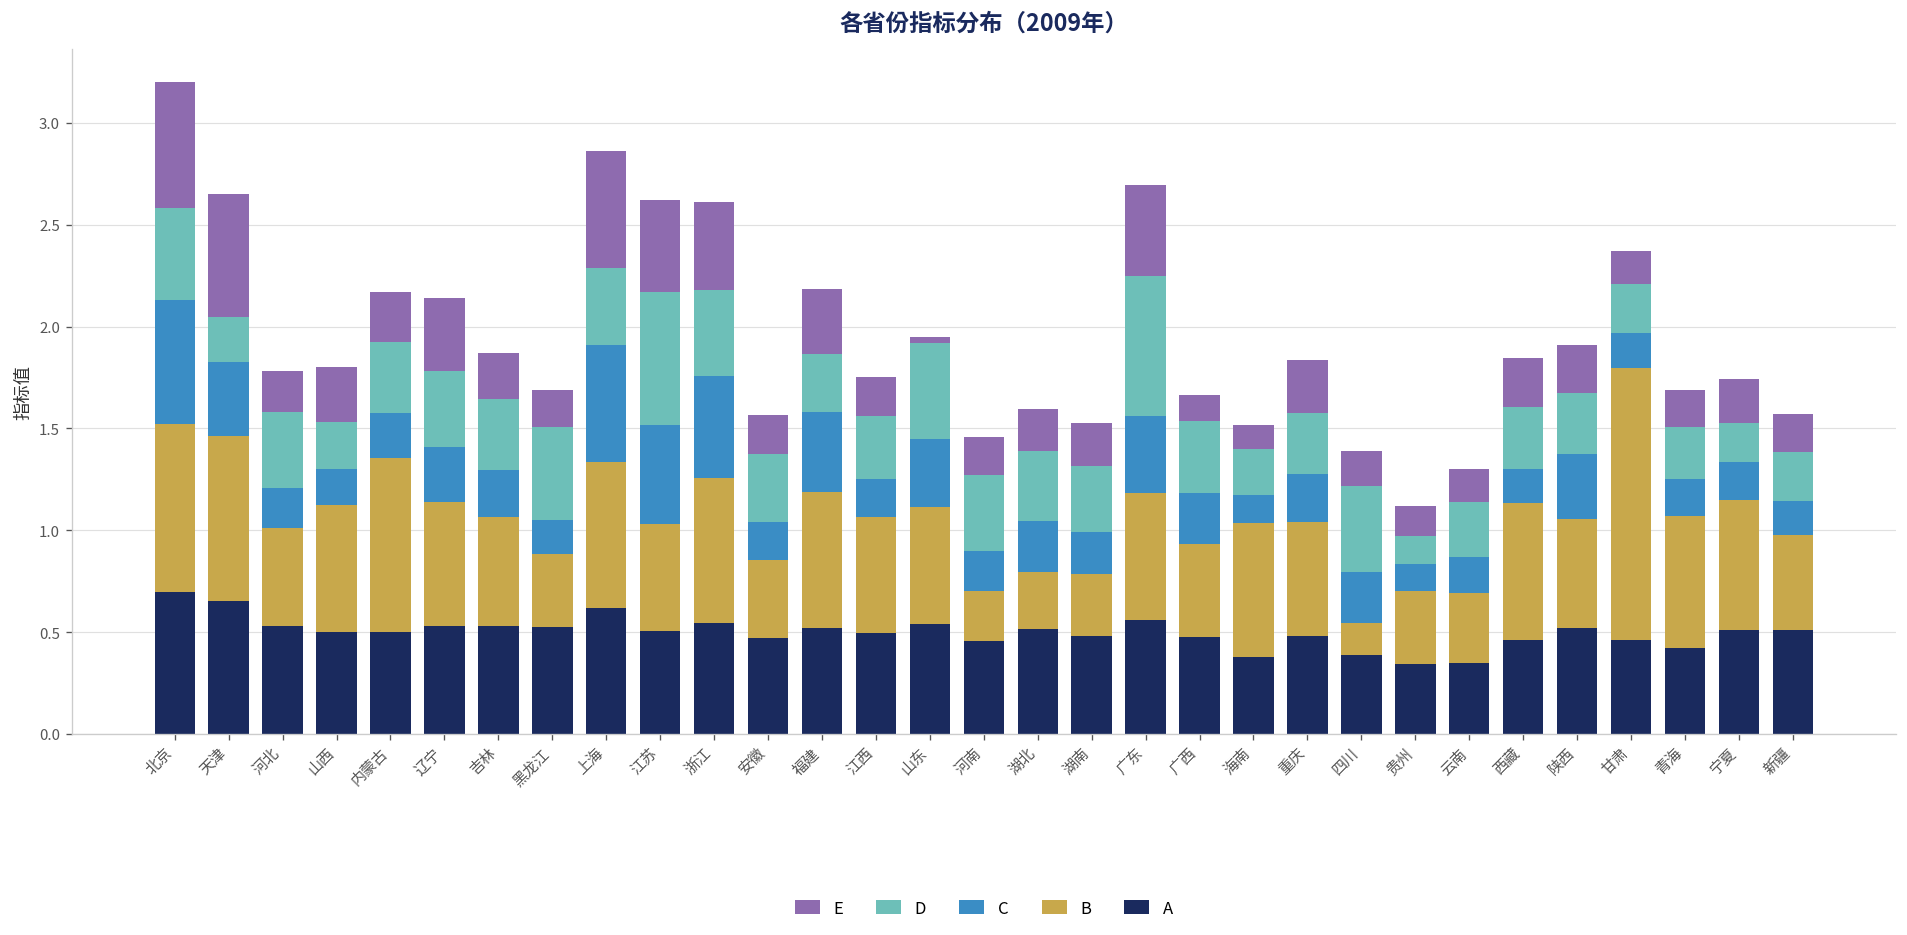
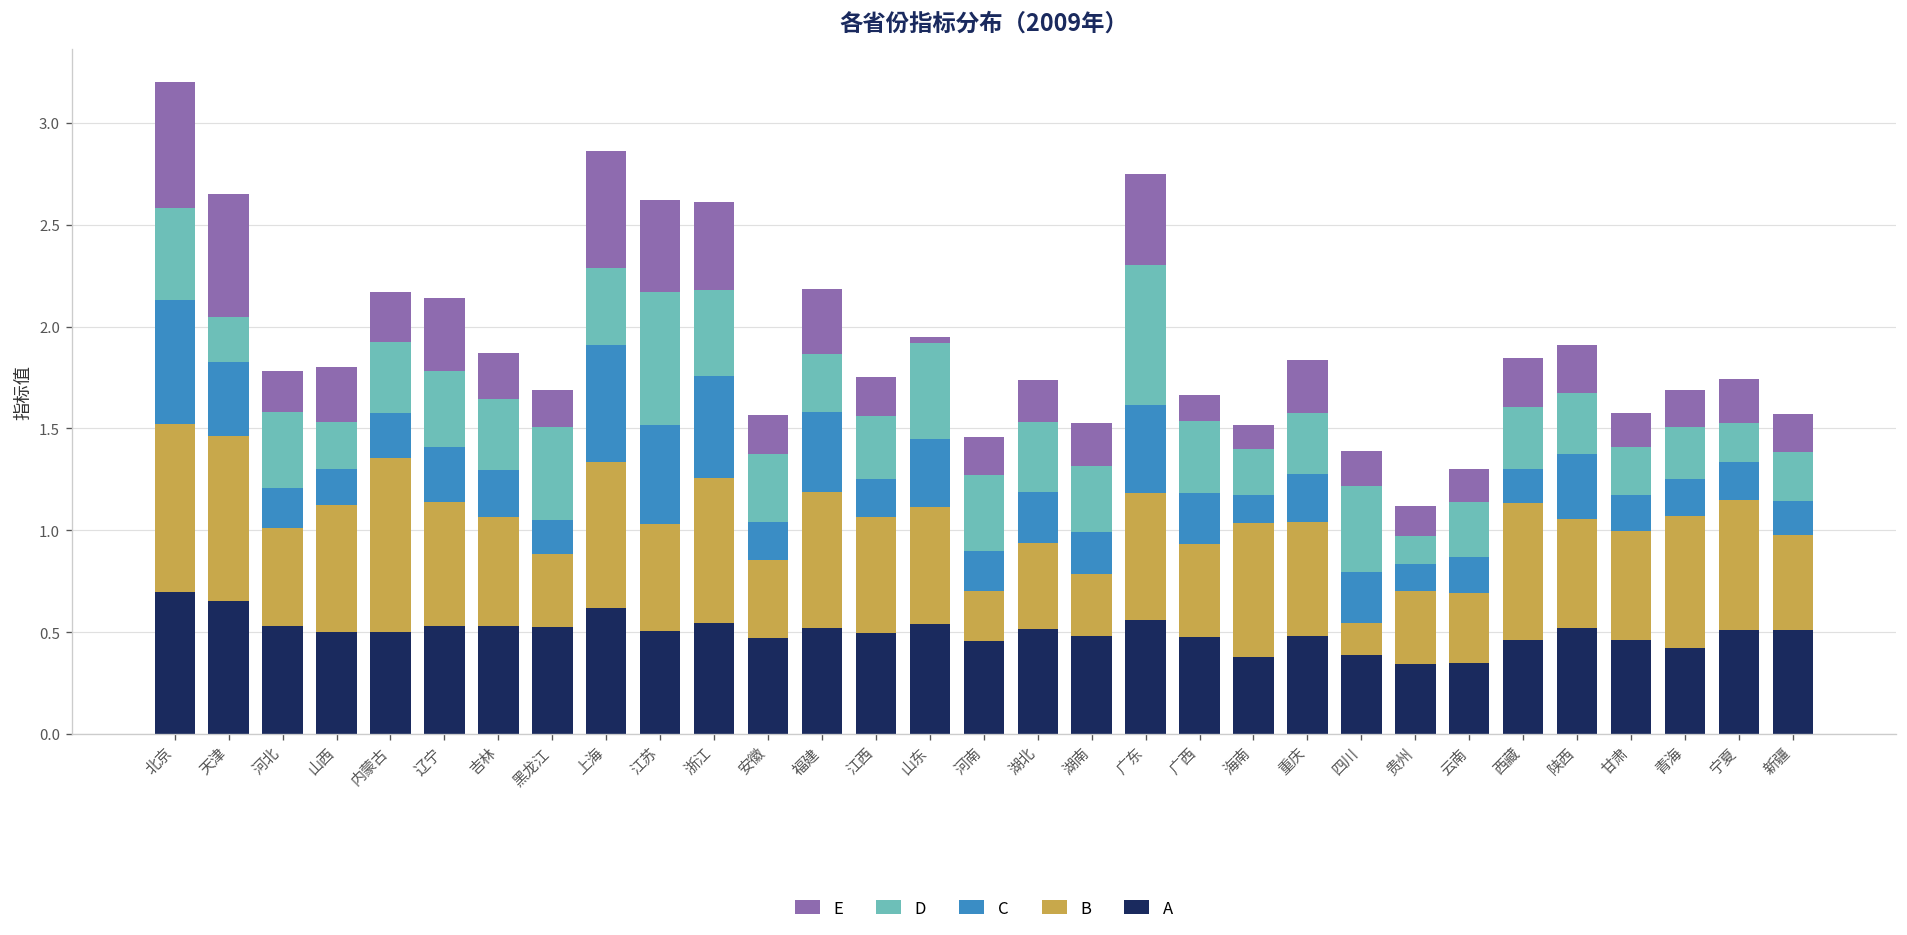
B, 湖北: 0.28 -> 0.42
C, 广东: 0.38 -> 0.43
B, 甘肃: 1.33 -> 0.53
